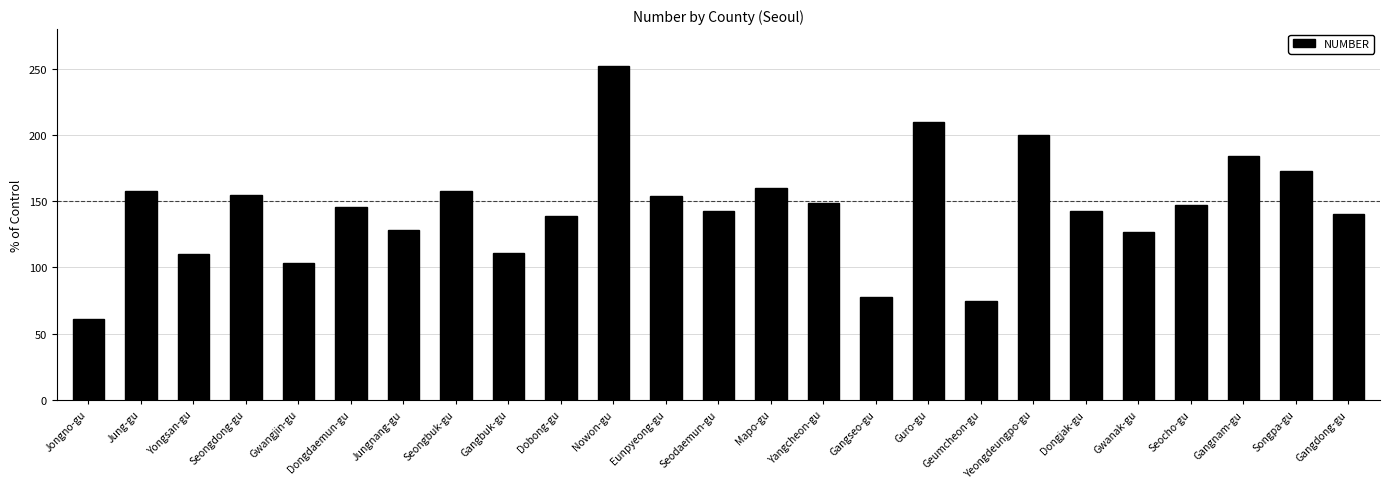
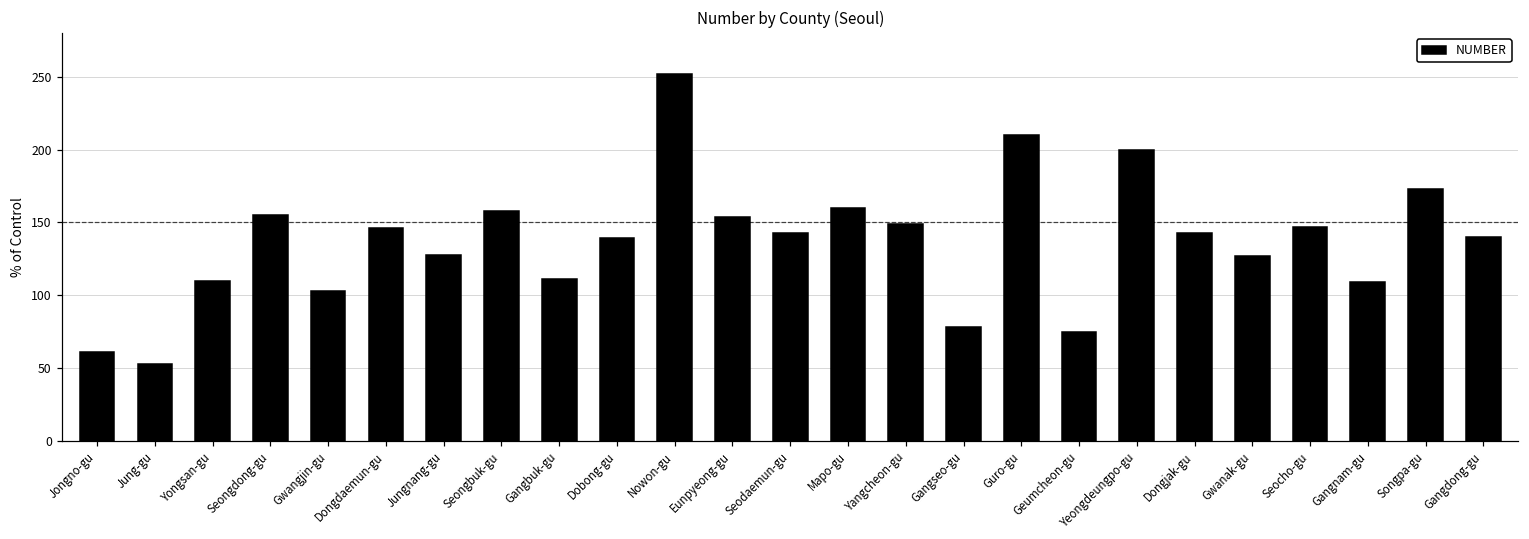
Jung-gu: 158 -> 53
Gangnam-gu: 184 -> 109
